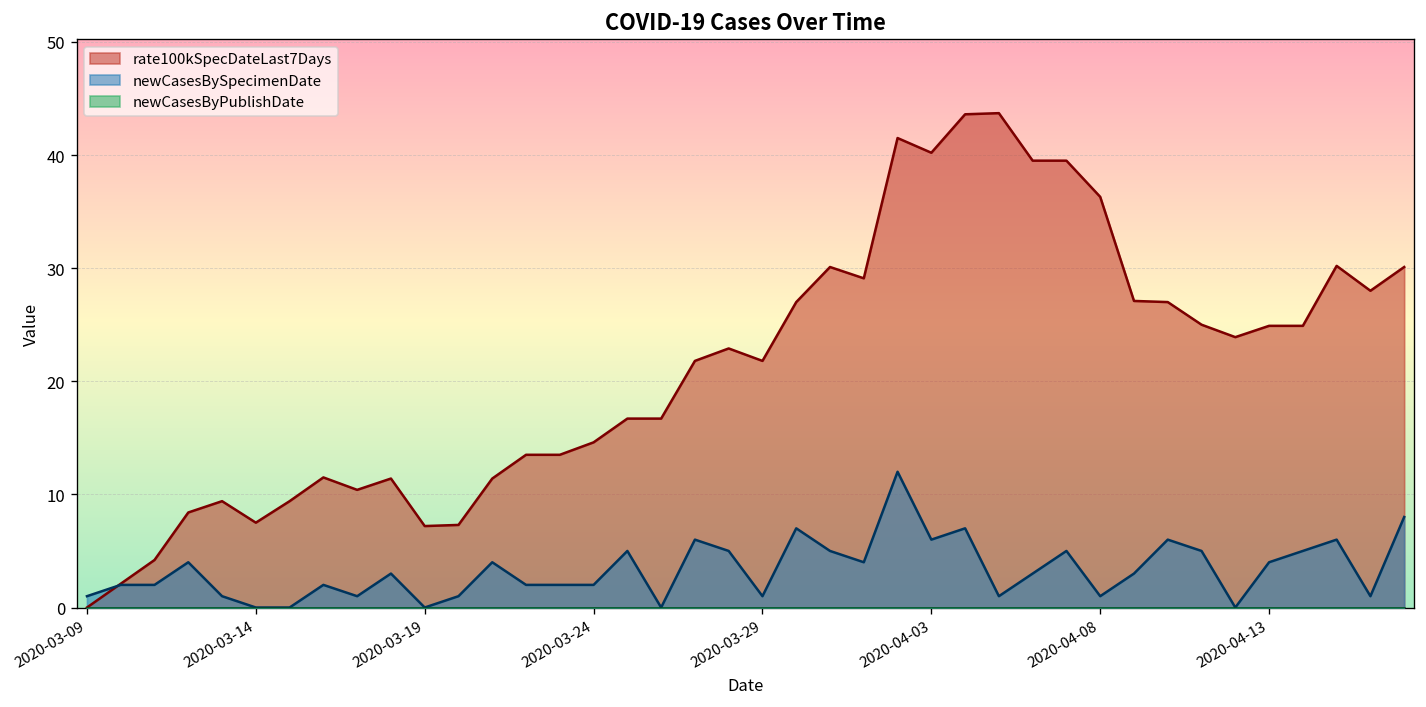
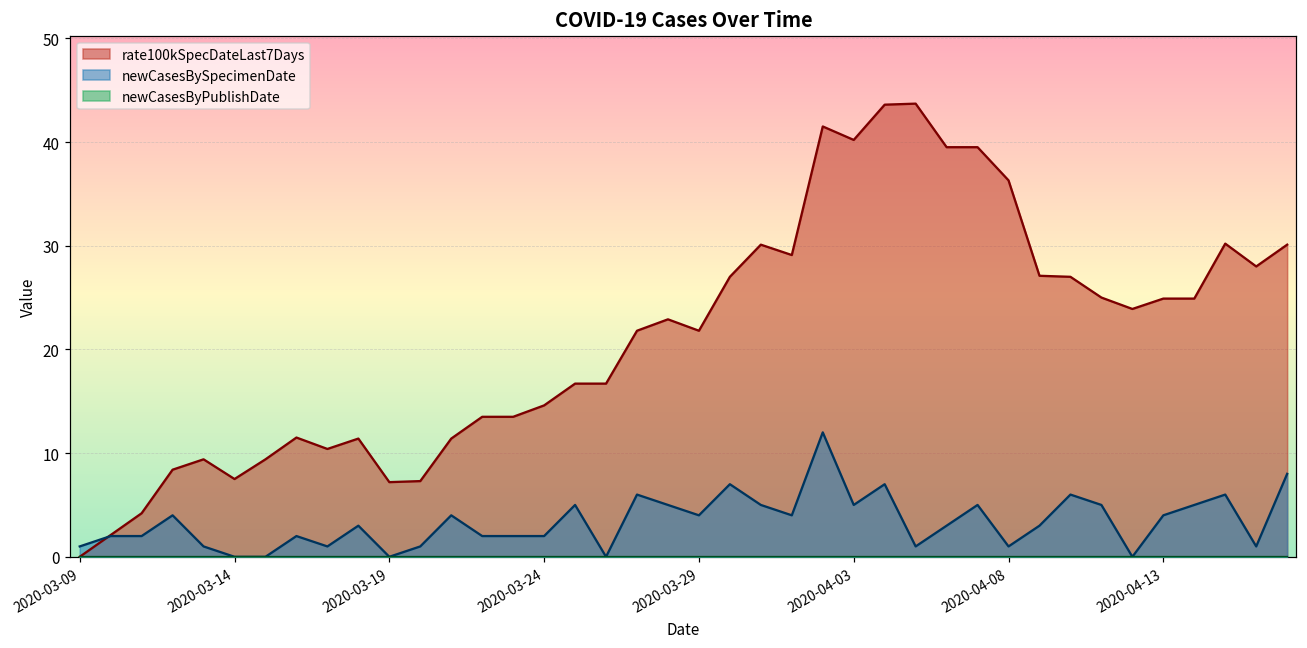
newCasesBySpecimenDate, 2020-03-29: 1 -> 4
newCasesBySpecimenDate, 2020-04-03: 6 -> 5
